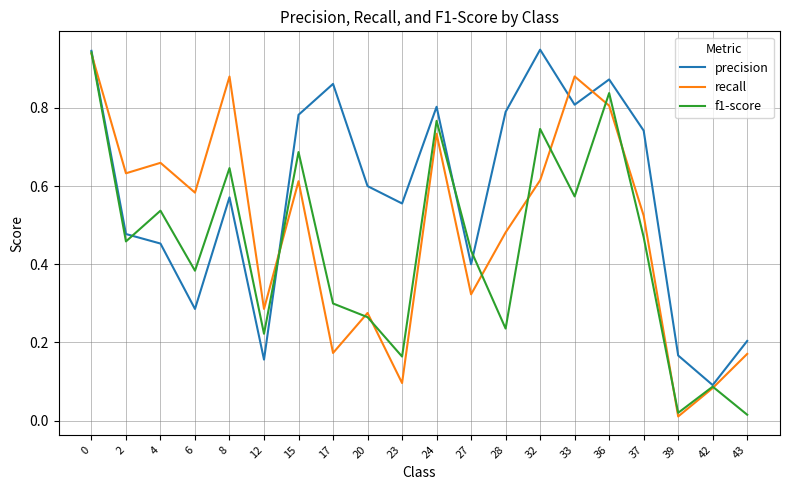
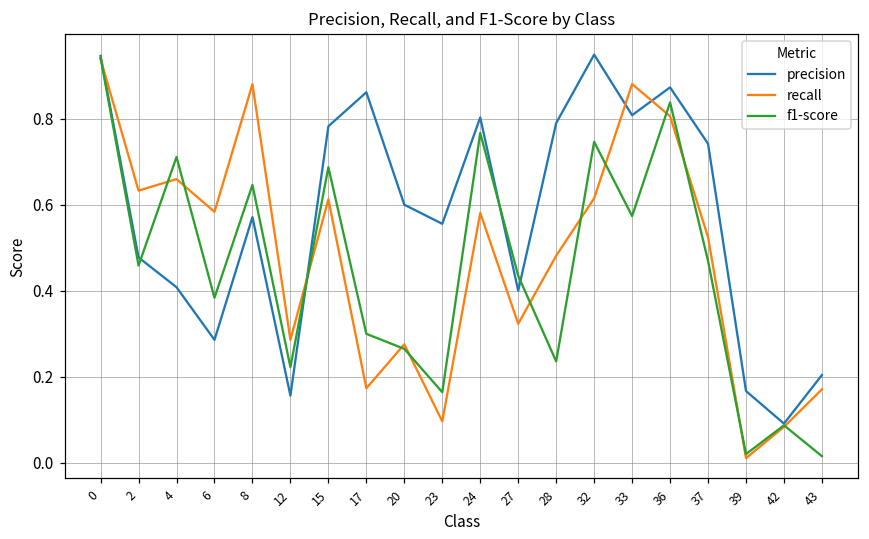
precision, 4: 0.45 -> 0.41
f1-score, 4: 0.54 -> 0.71
recall, 24: 0.73 -> 0.58
